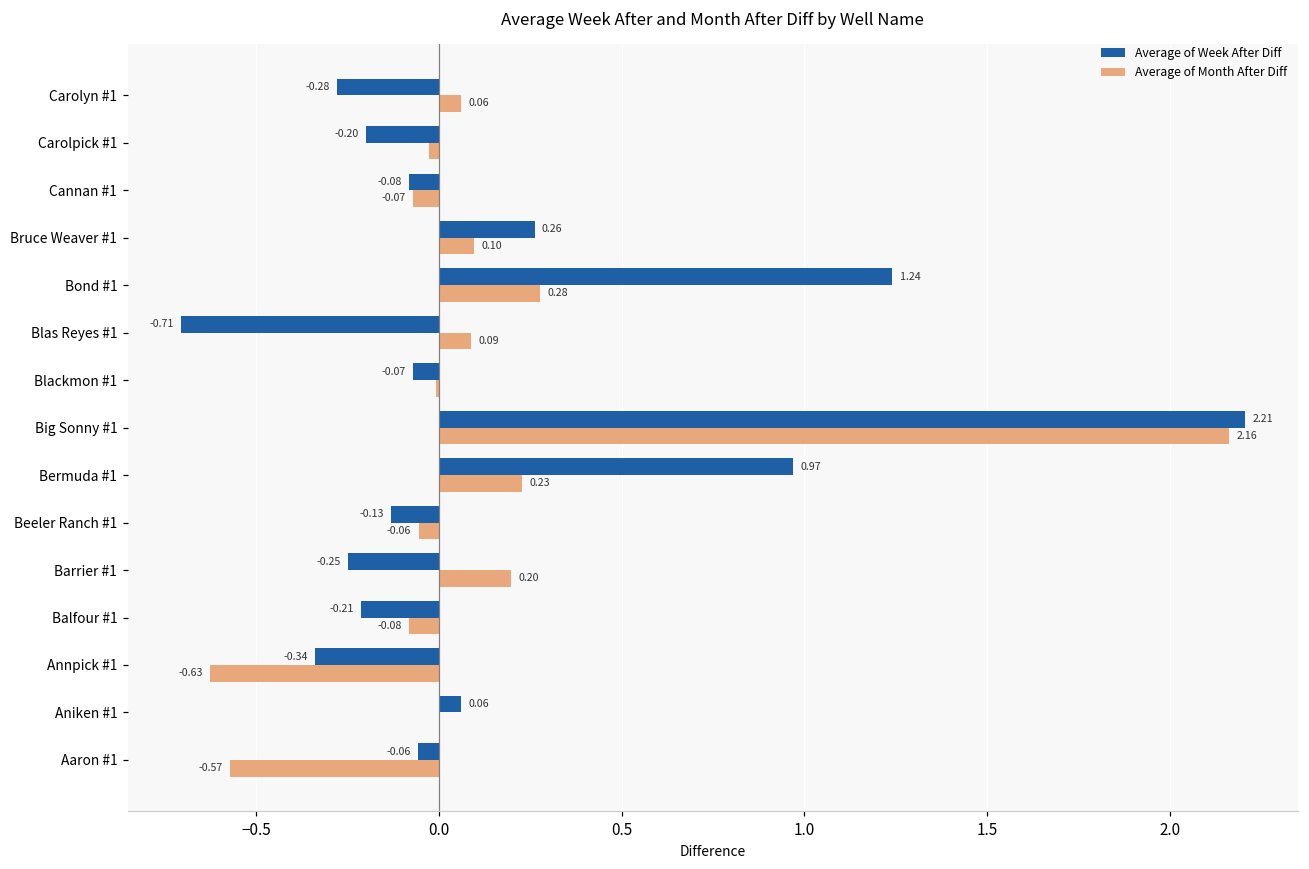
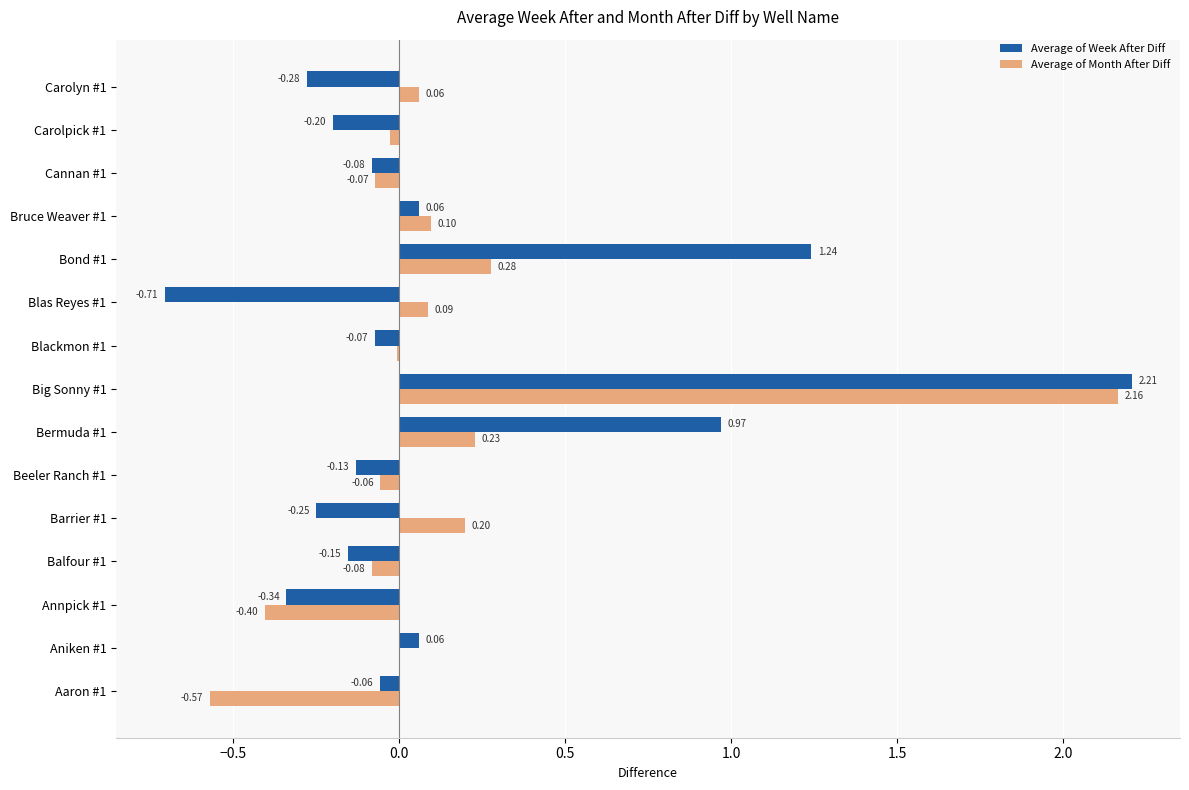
Average of Week After Diff, Bruce Weaver #1: 0.26 -> 0.06
Average of Week After Diff, Balfour #1: -0.21 -> -0.15
Average of Month After Diff, Annpick #1: -0.63 -> -0.40
